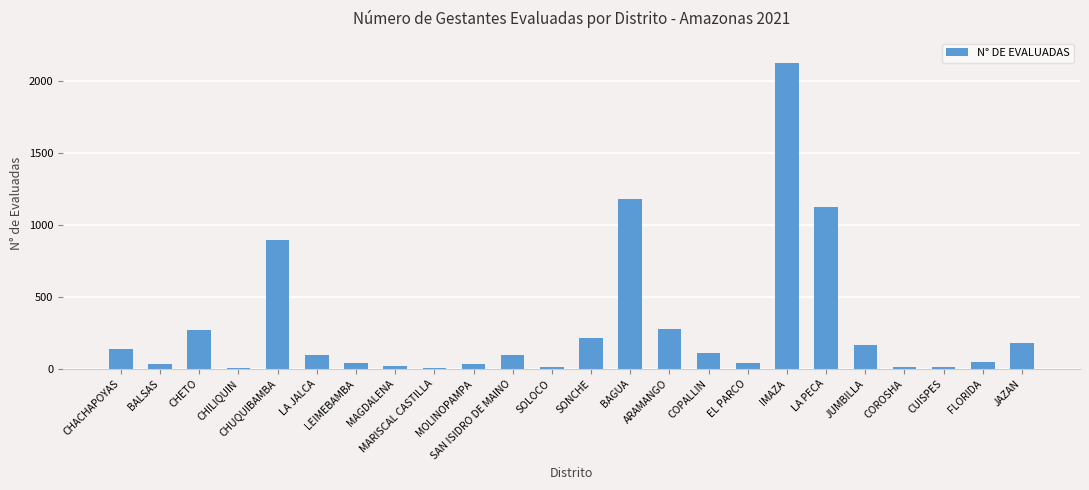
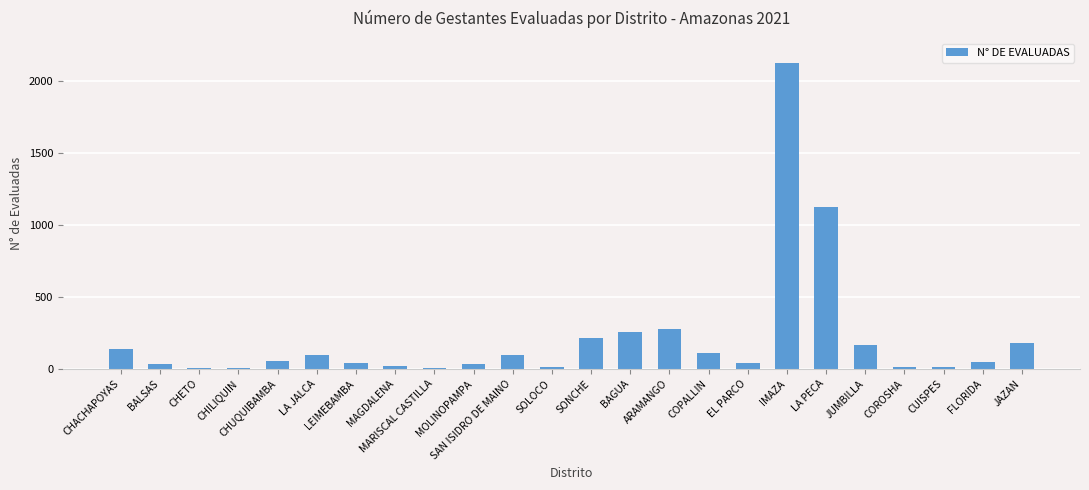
CHETO: 270 -> 10
CHUQUIBAMBA: 890 -> 60
BAGUA: 1180 -> 250
